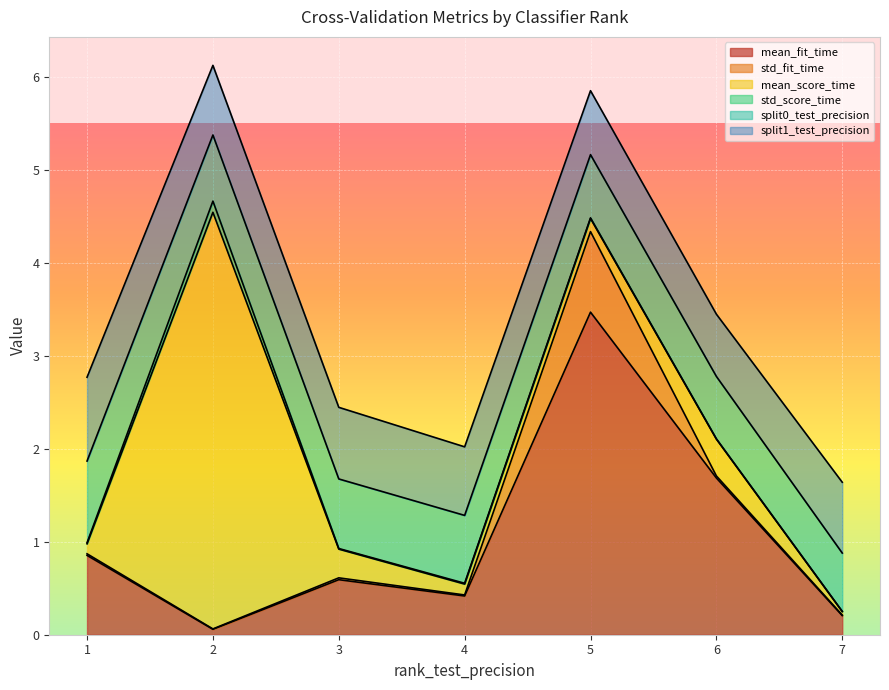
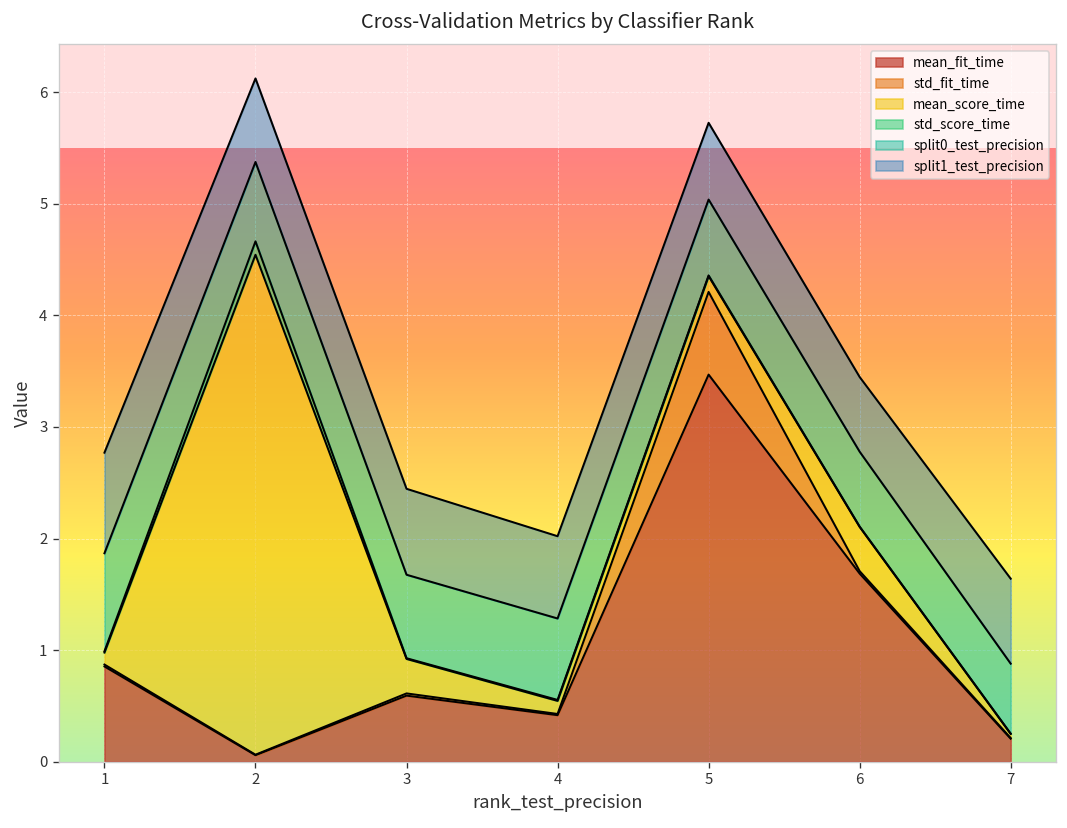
std_fit_time, 5: 0.9 -> 0.7
